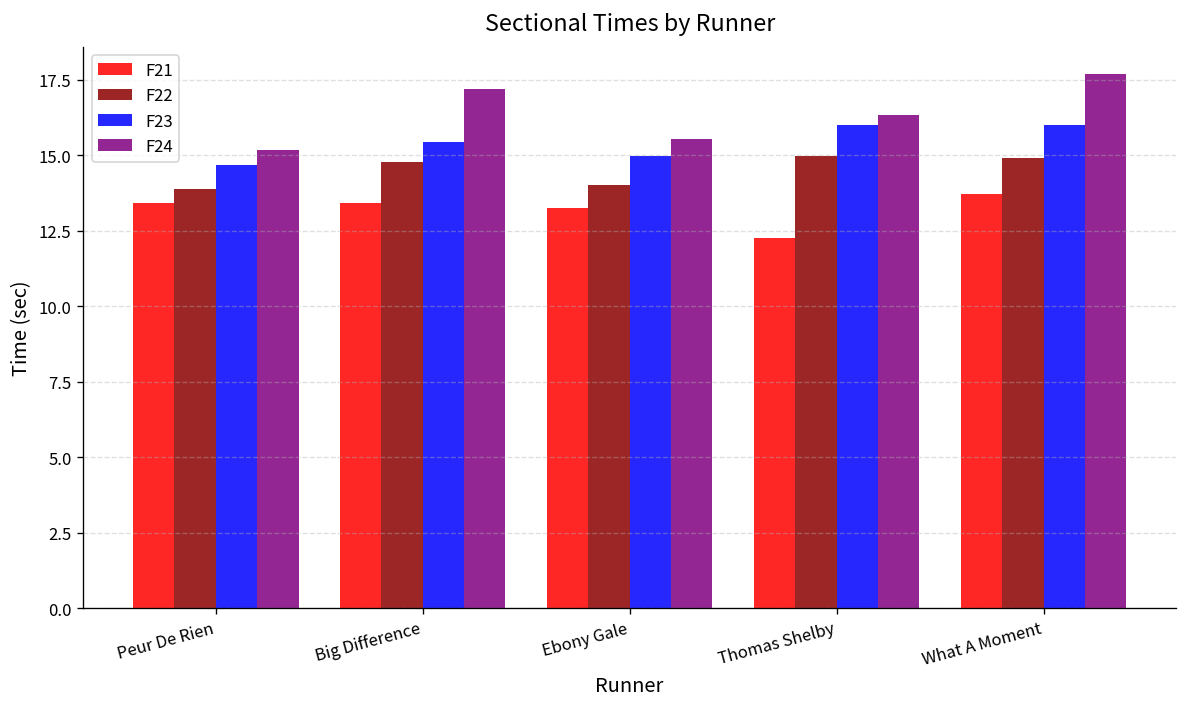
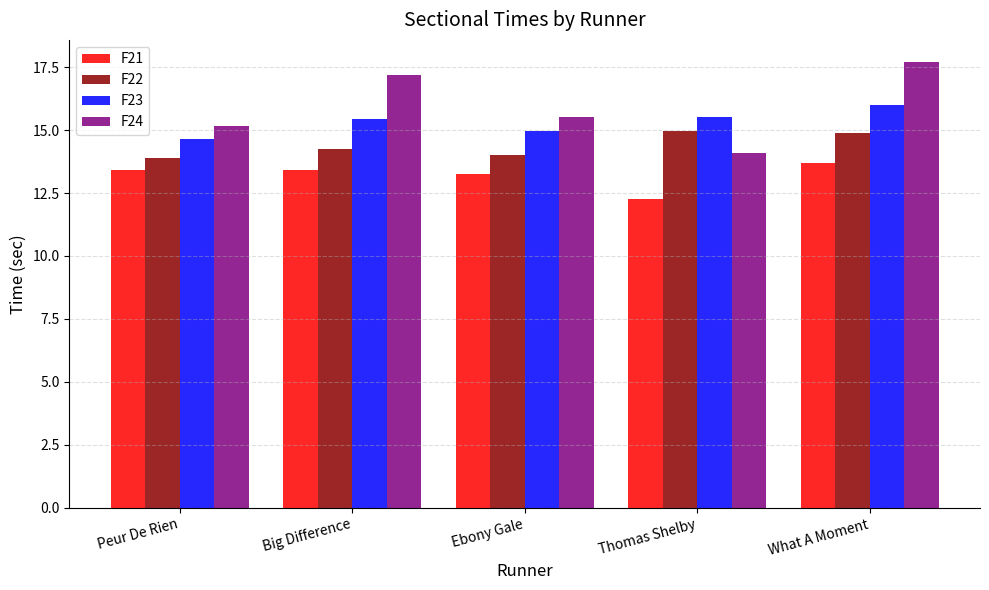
F22, Big Difference: 14.8 -> 14.3
F23, Thomas Shelby: 16.0 -> 15.5
F24, Thomas Shelby: 16.3 -> 14.1
